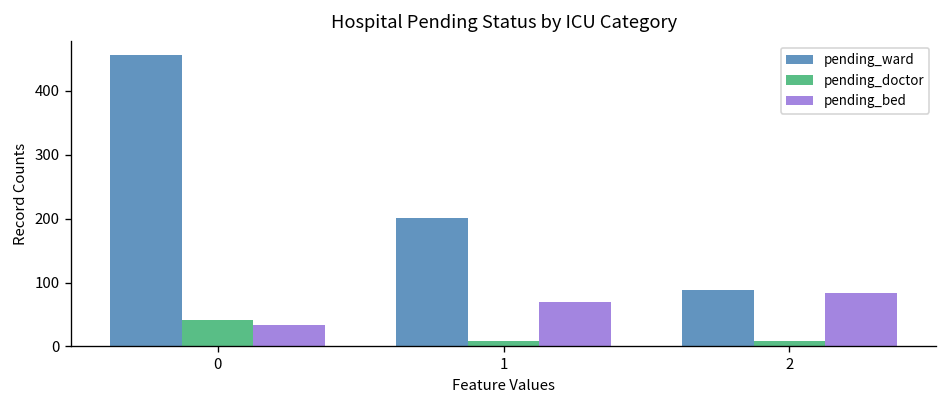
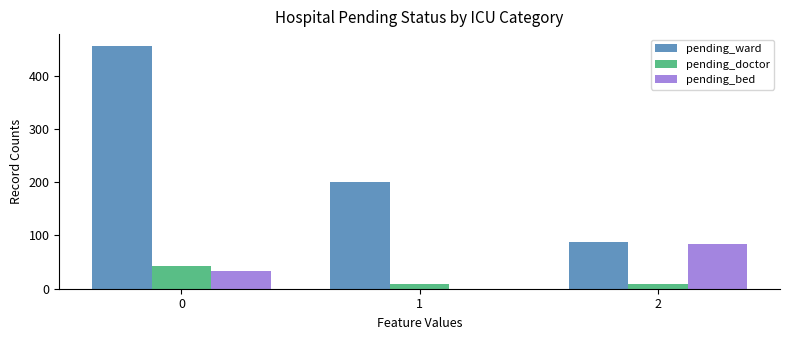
pending_bed, 1: 70 -> 0
